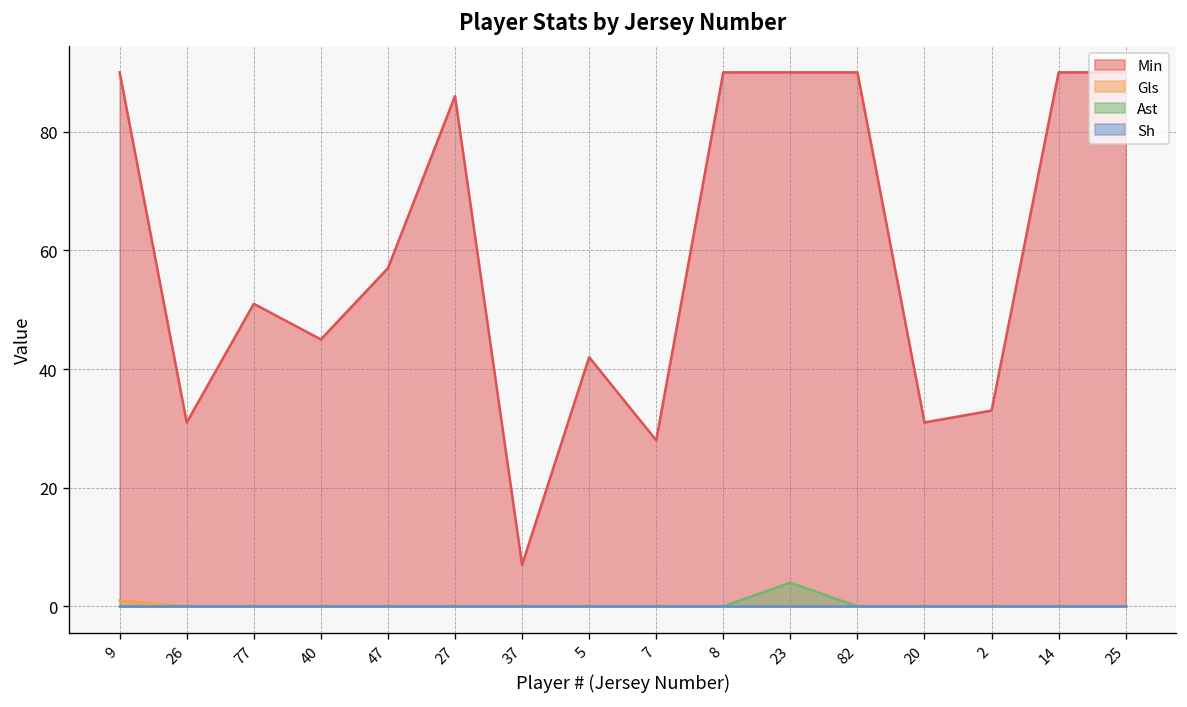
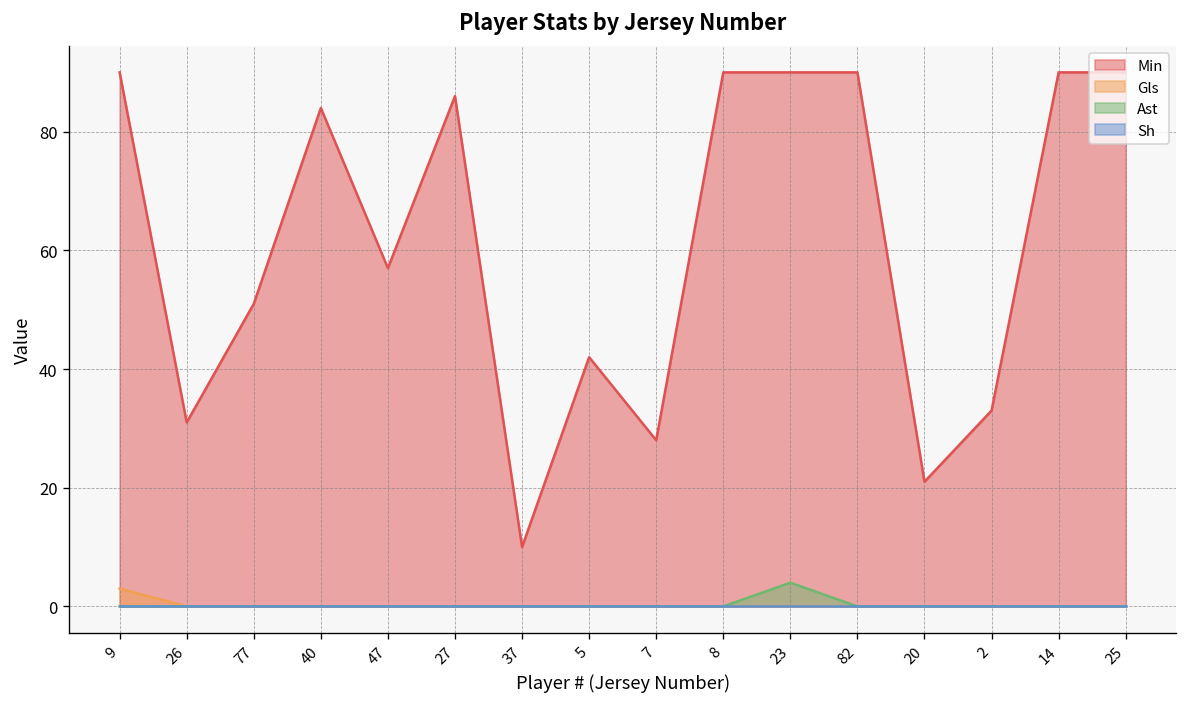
Gls, 9: 1 -> 3
Min, 40: 45 -> 84
Min, 37: 7 -> 10
Min, 20: 31 -> 21
